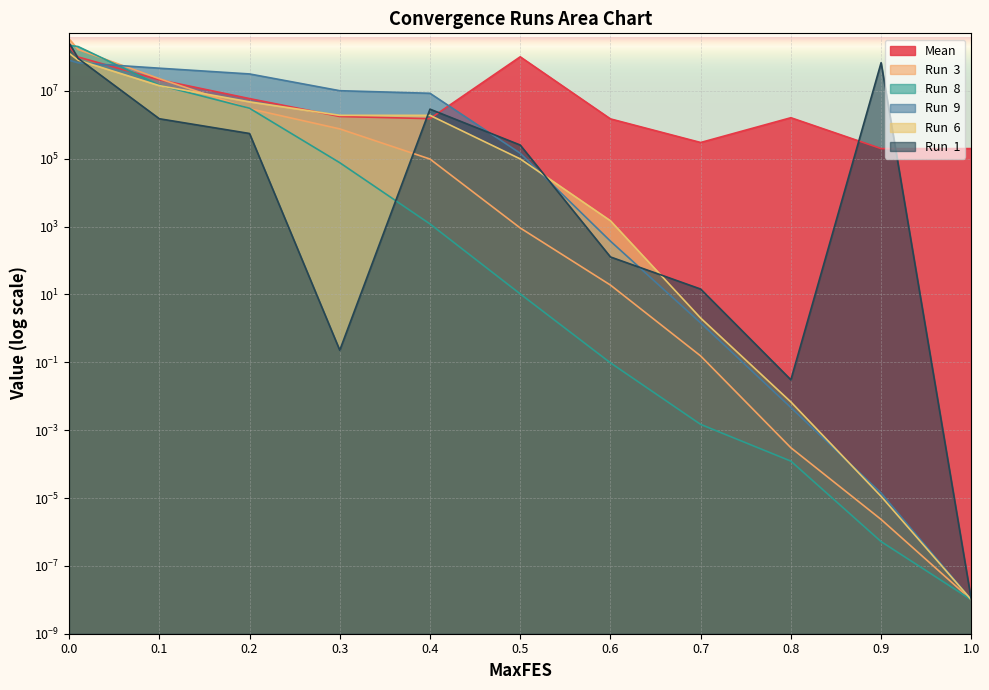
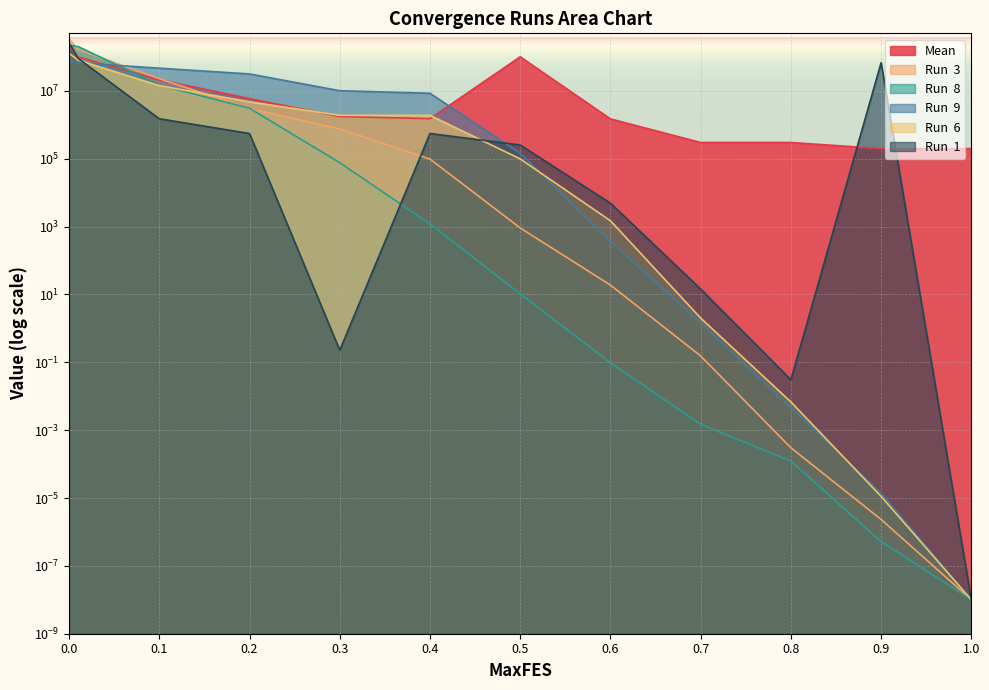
Run 1, 0.4: 3000000 -> 600000
Run 1, 0.6: 130 -> 5000
Mean, 0.8: 2000000 -> 300000
